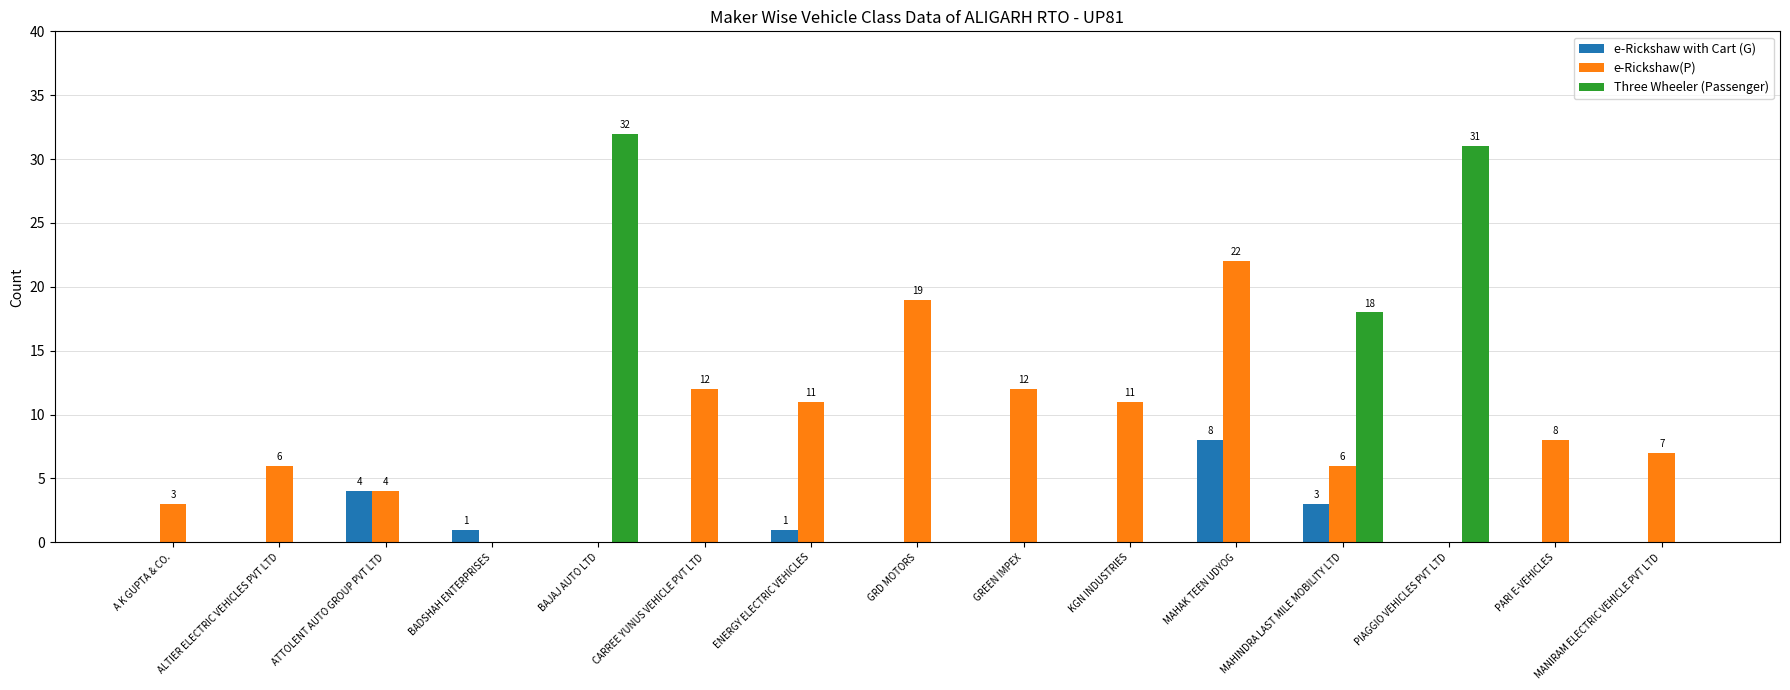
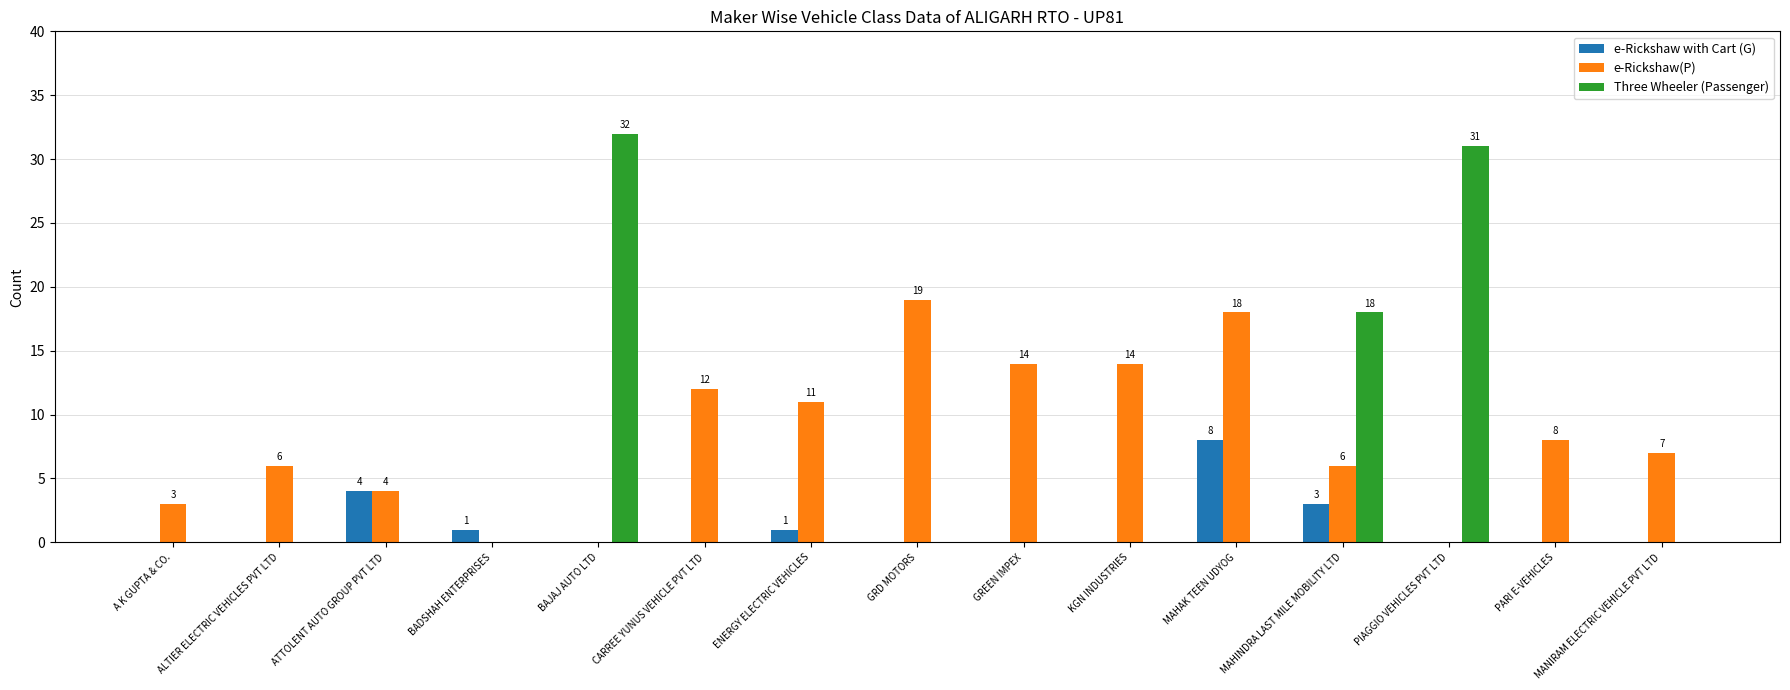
e-Rickshaw(P), GREEN IMPEX: 12 -> 14
e-Rickshaw(P), KGN INDUSTRIES: 11 -> 14
e-Rickshaw(P), MAHAK TEEN UDYOG: 22 -> 18
